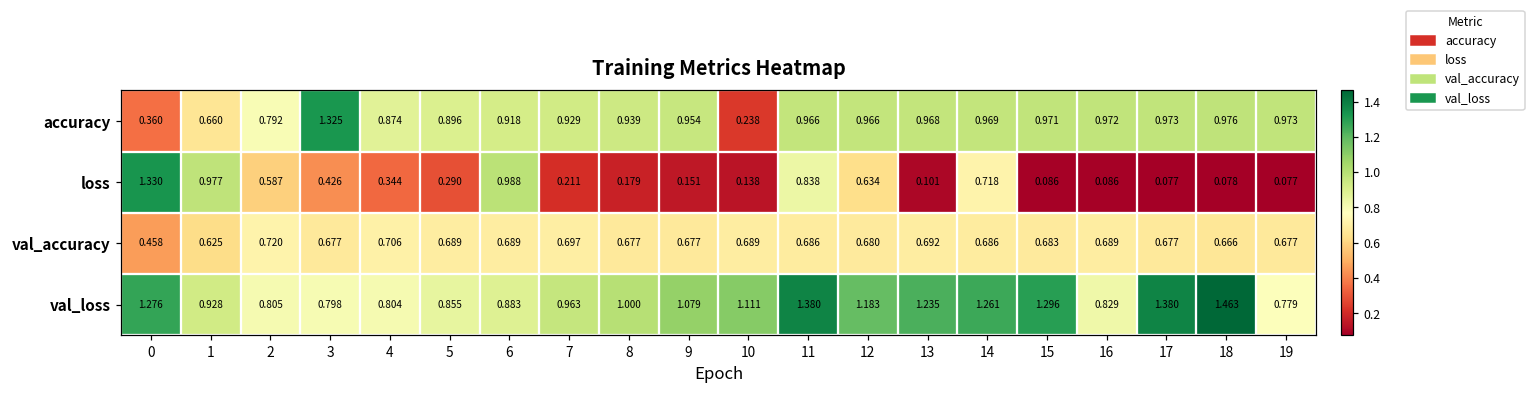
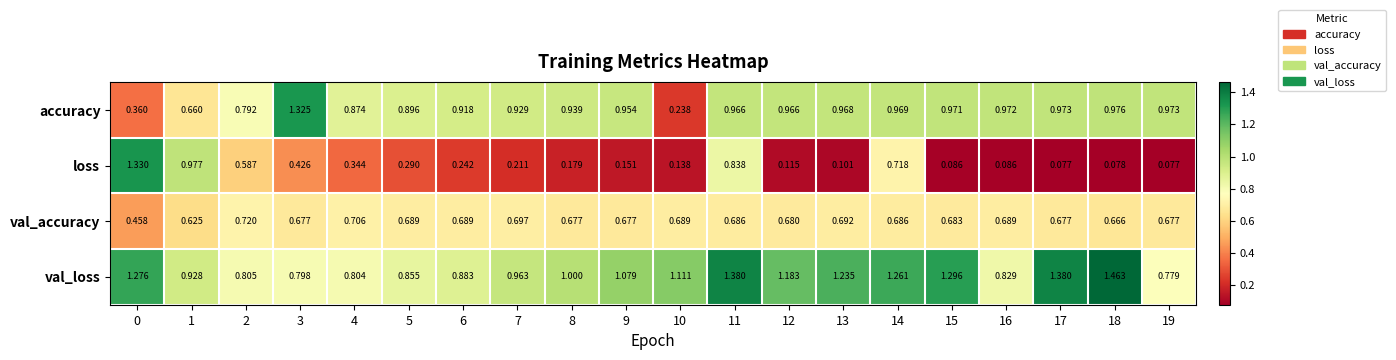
loss, 6: 0.988 -> 0.242
loss, 12: 0.634 -> 0.115
